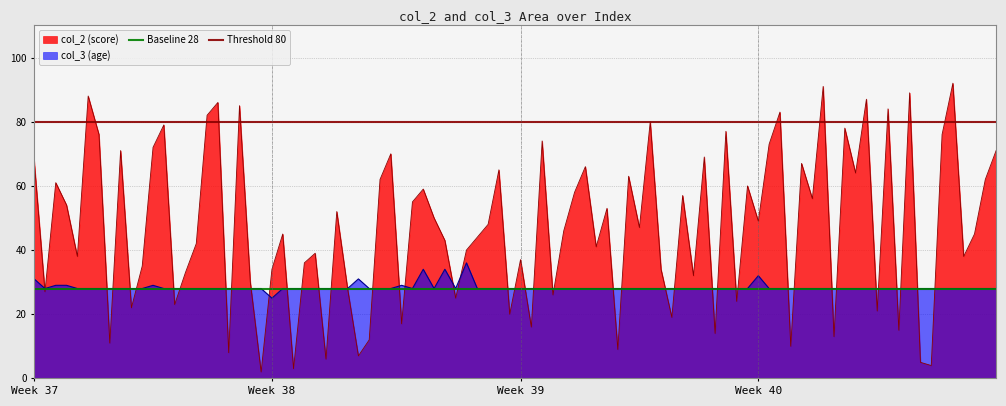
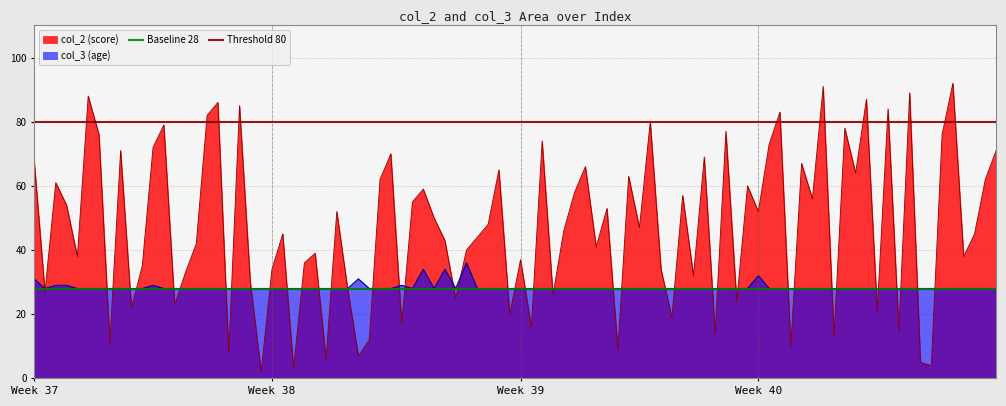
col_3 (age), Week 38: 25 -> 28
col_2 (score), Week 40: 49 -> 52
